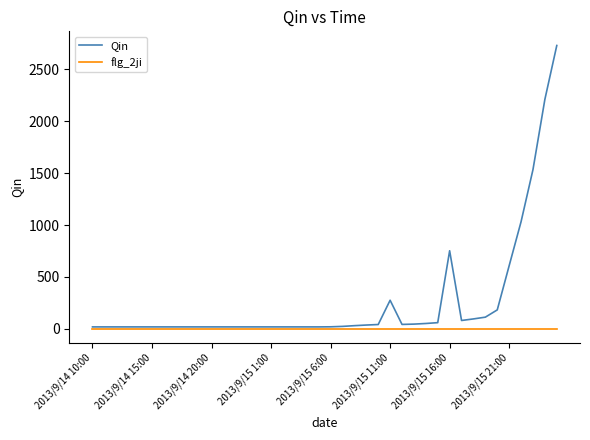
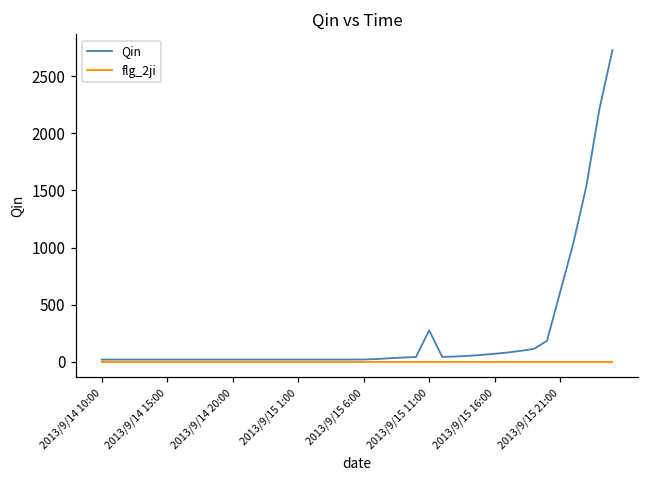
Qin, 2013/9/15 16:00: 750 -> 70
